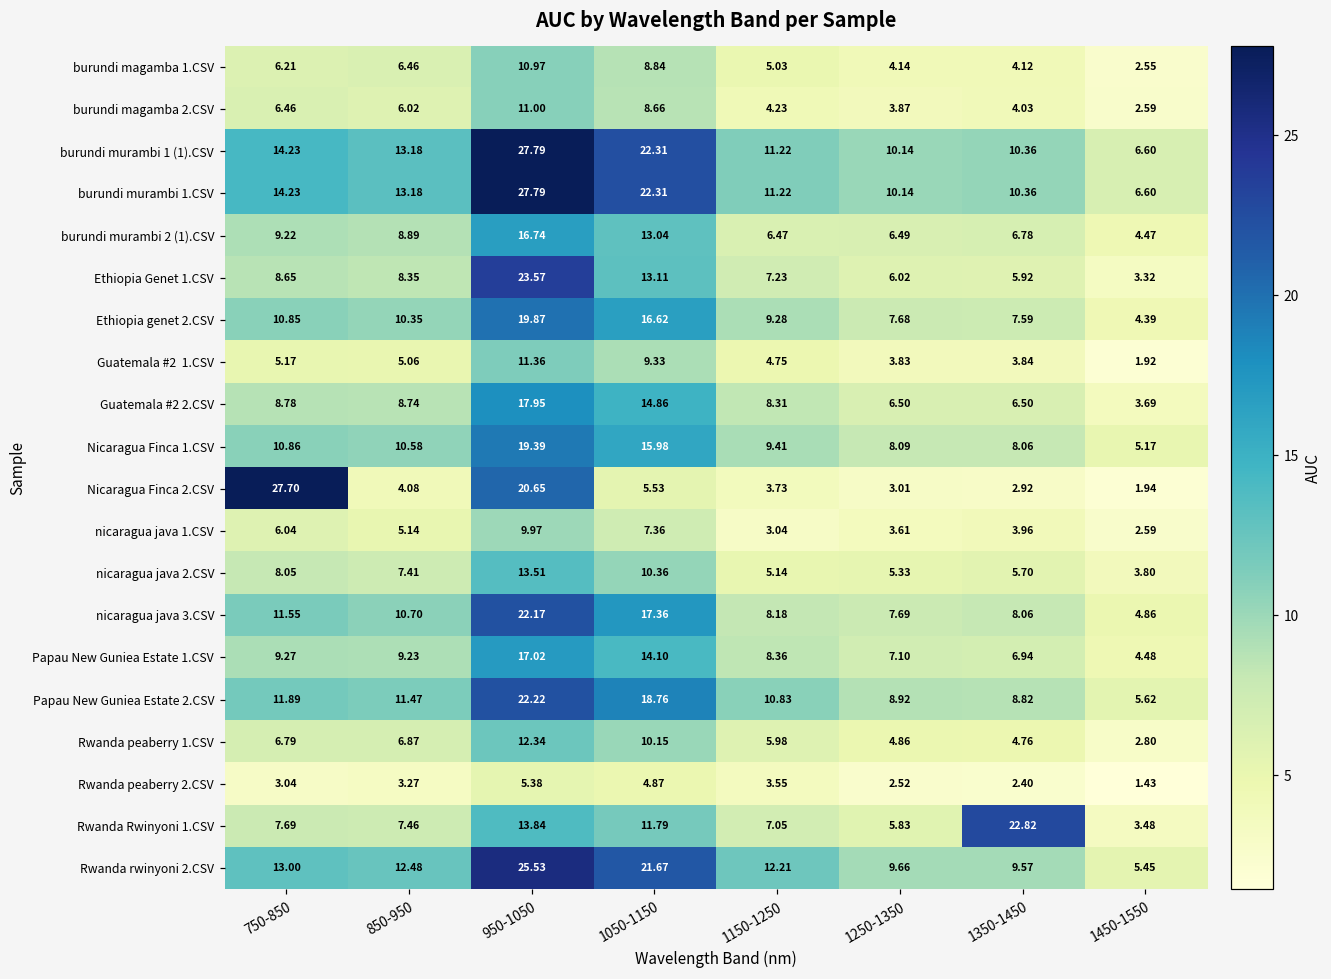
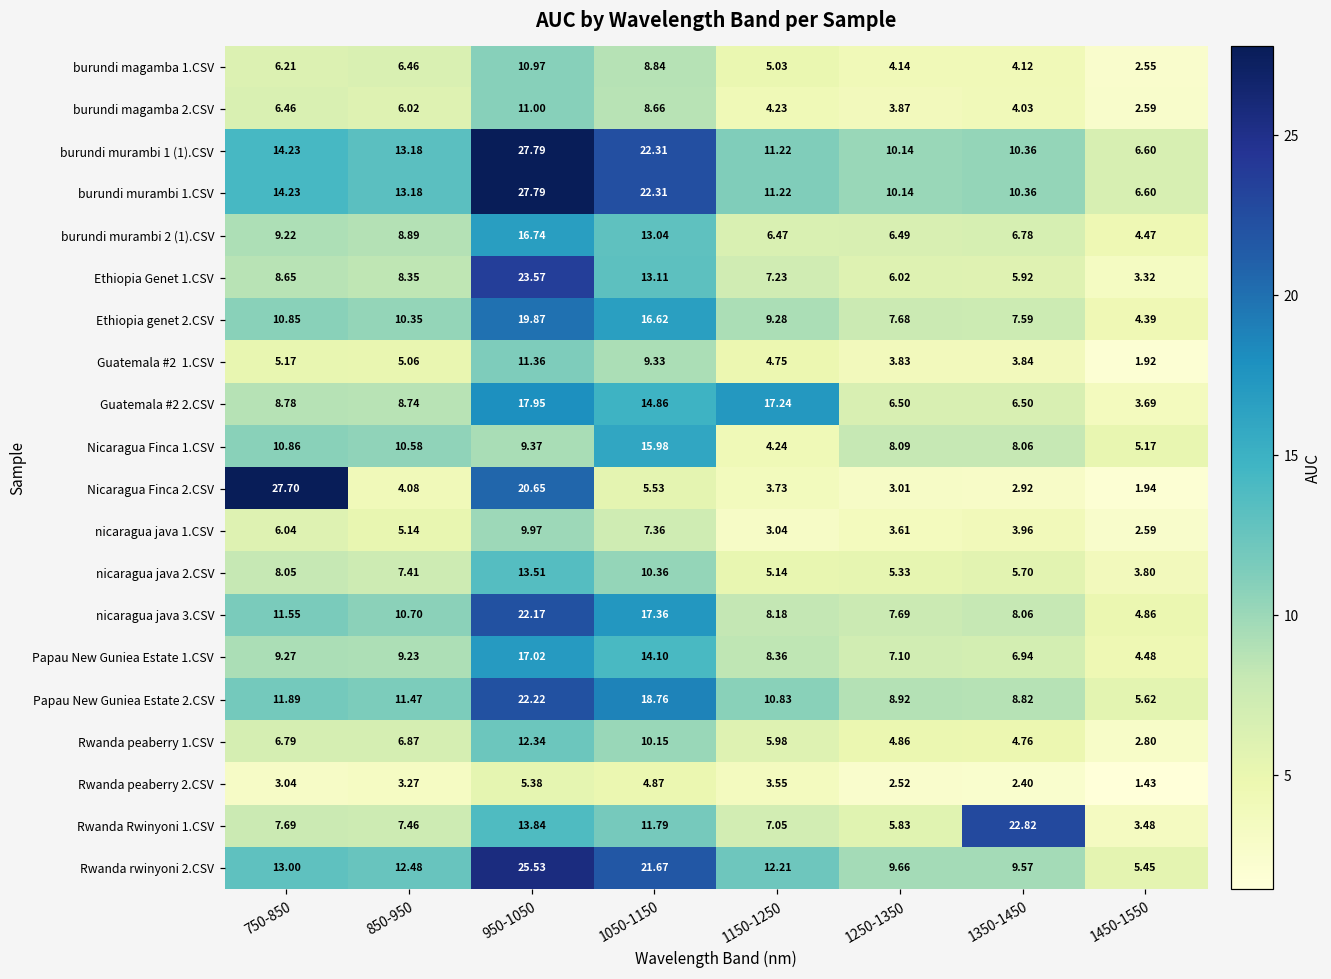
Guatemala #2 2.CSV, 1150-1250: 8.31 -> 17.24
Nicaragua Finca 1.CSV, 950-1050: 19.39 -> 9.37
Nicaragua Finca 1.CSV, 1150-1250: 9.41 -> 4.24
